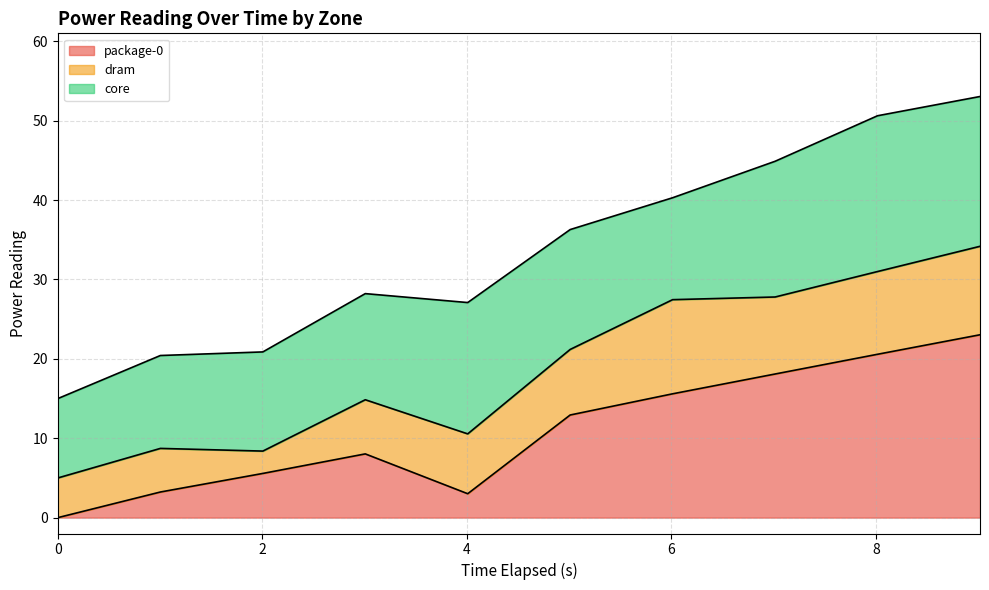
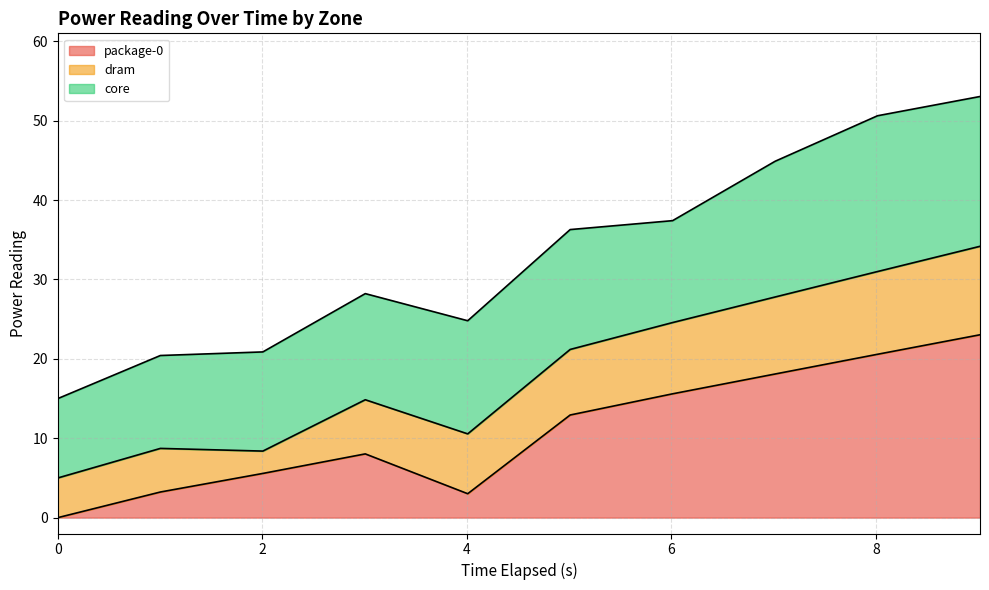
core, 4: 17 -> 14
dram, 6: 12 -> 9
